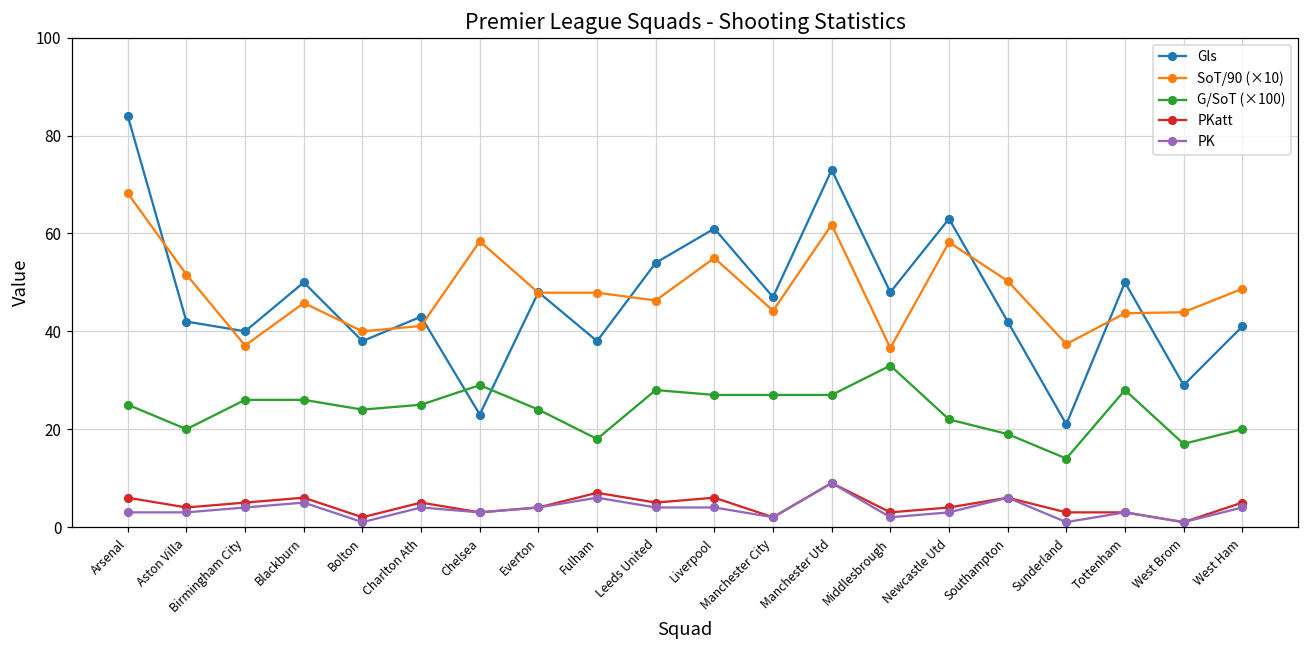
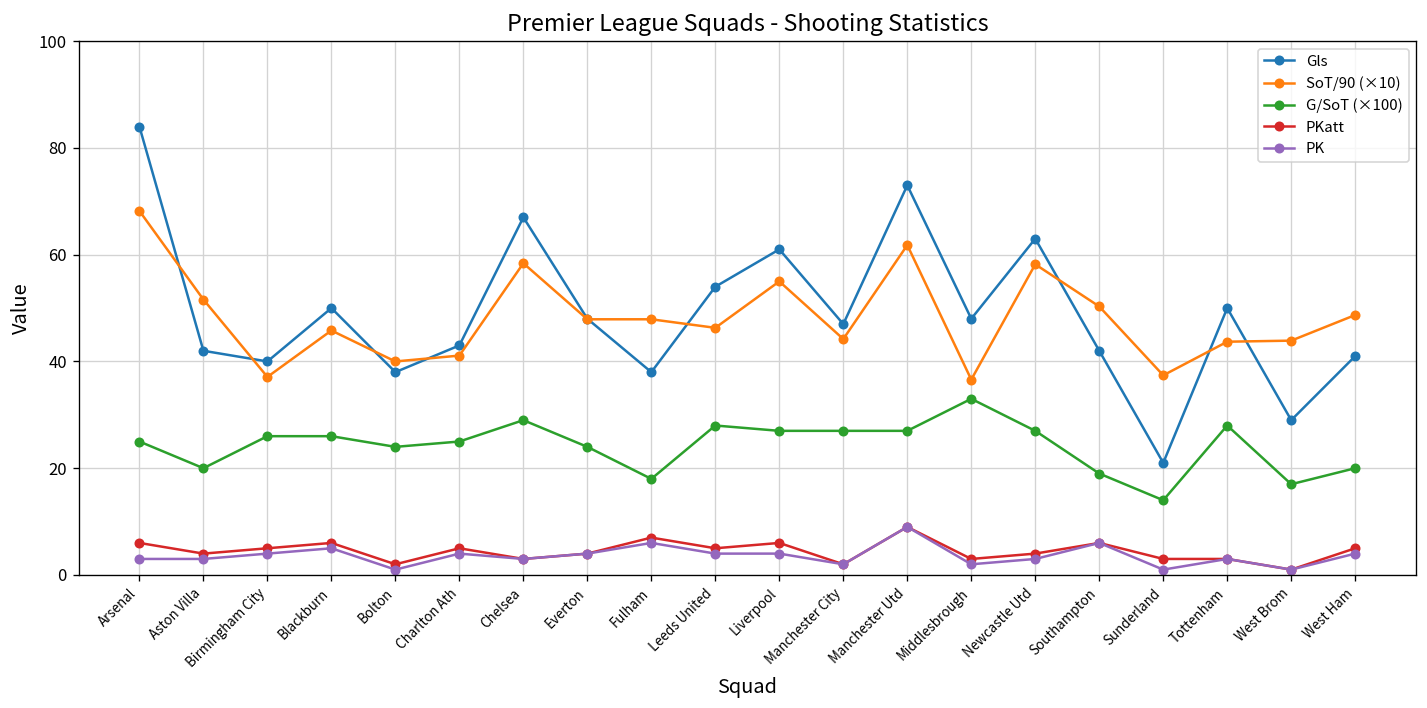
Gls, Chelsea: 23 -> 67
G/SoT (×100), Newcastle Utd: 22 -> 27
